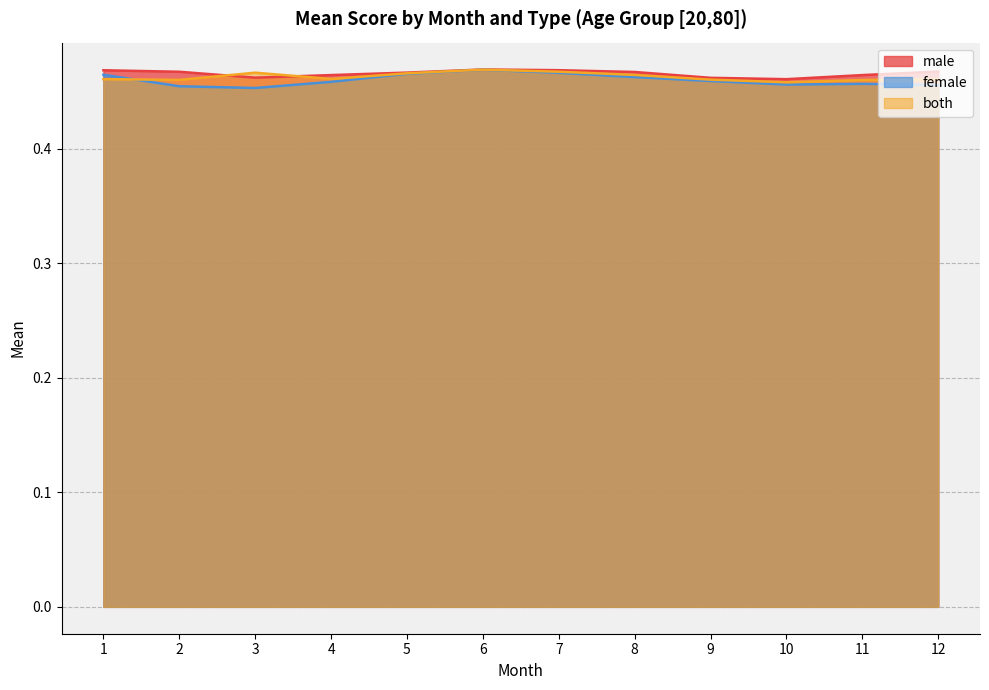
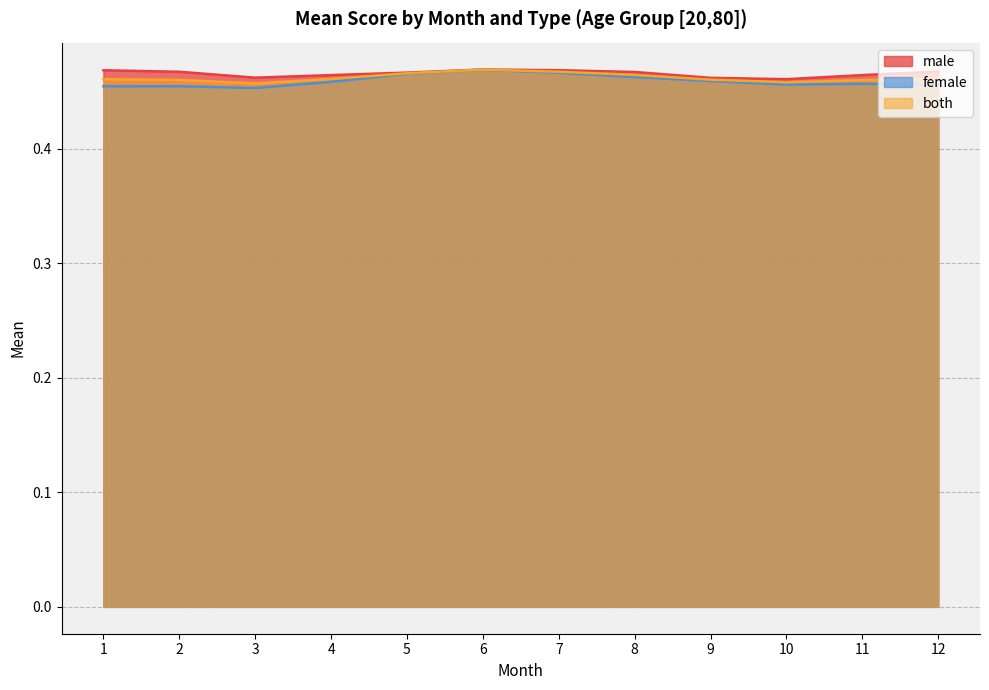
female, 1: 0.465 -> 0.454
both, 3: 0.466 -> 0.457
